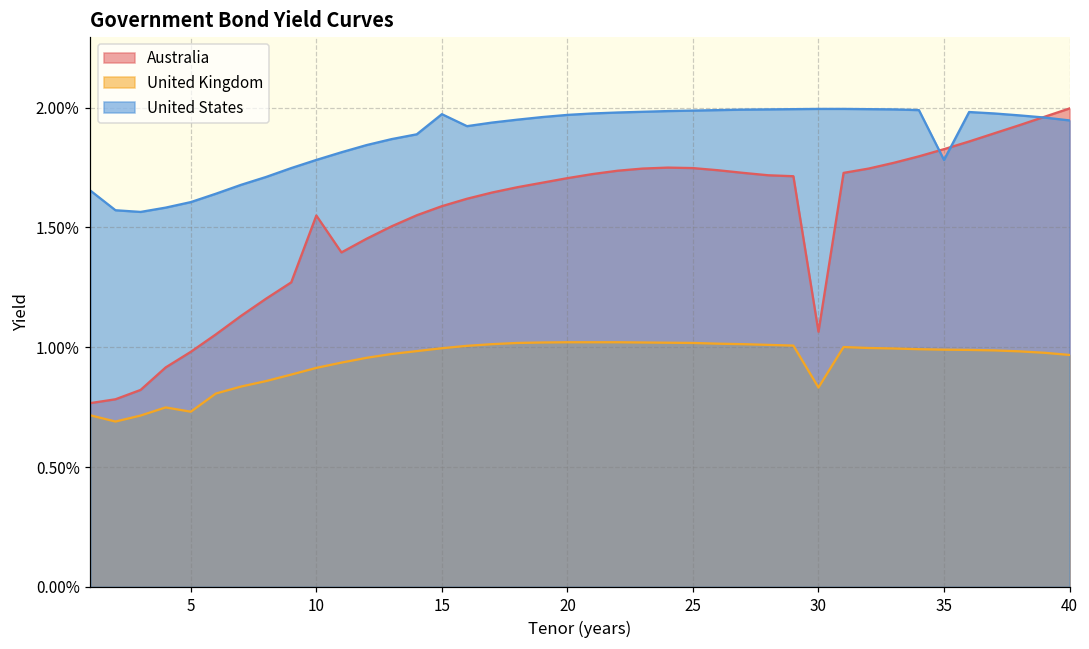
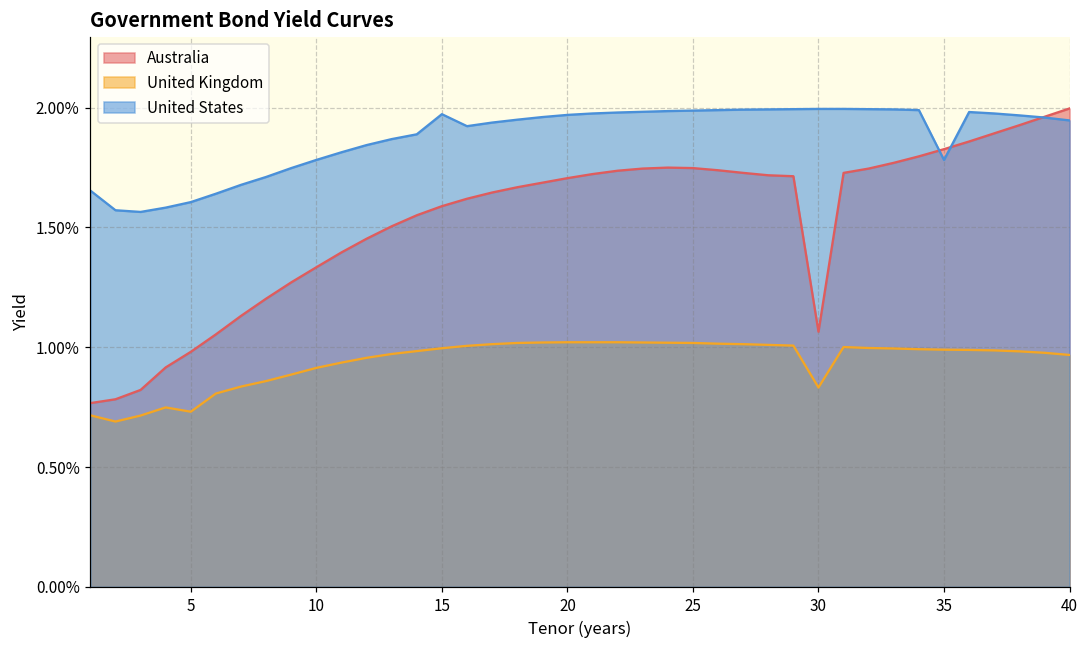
Australia, 10: 1.55% -> 1.33%
